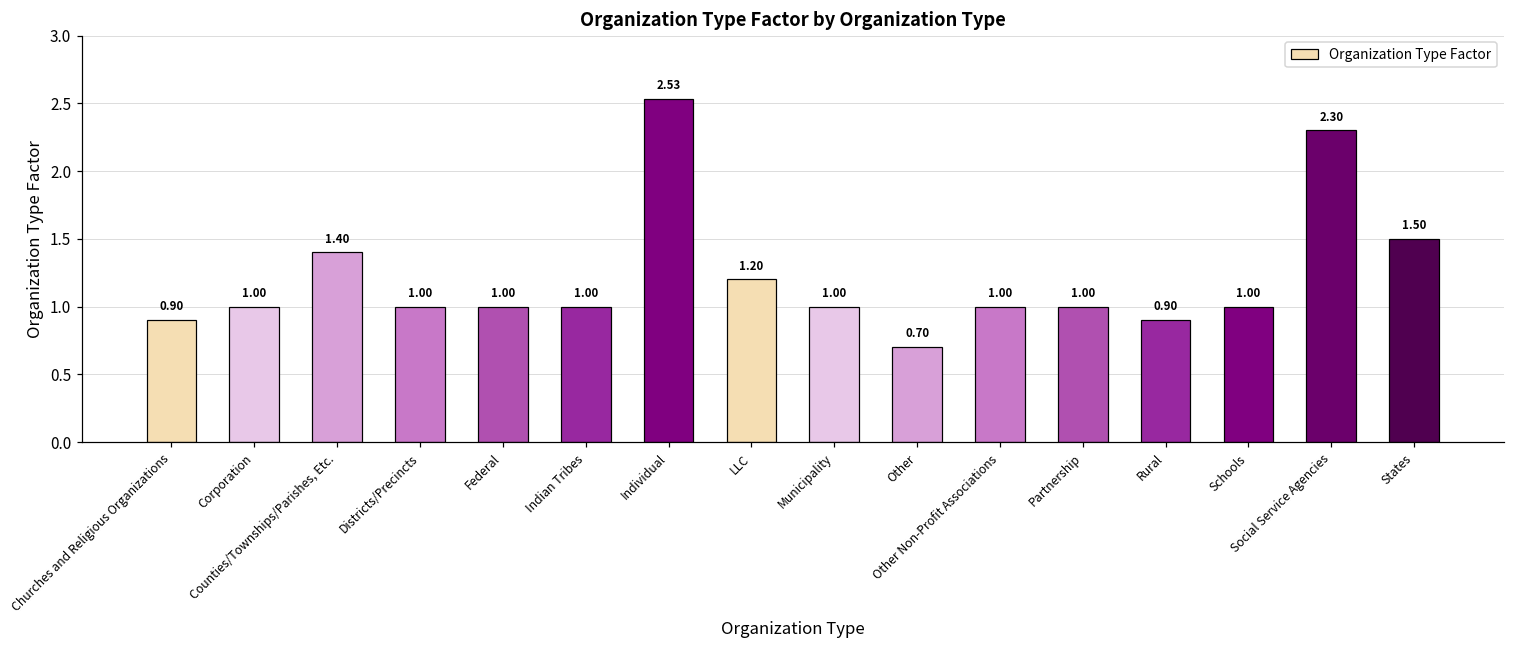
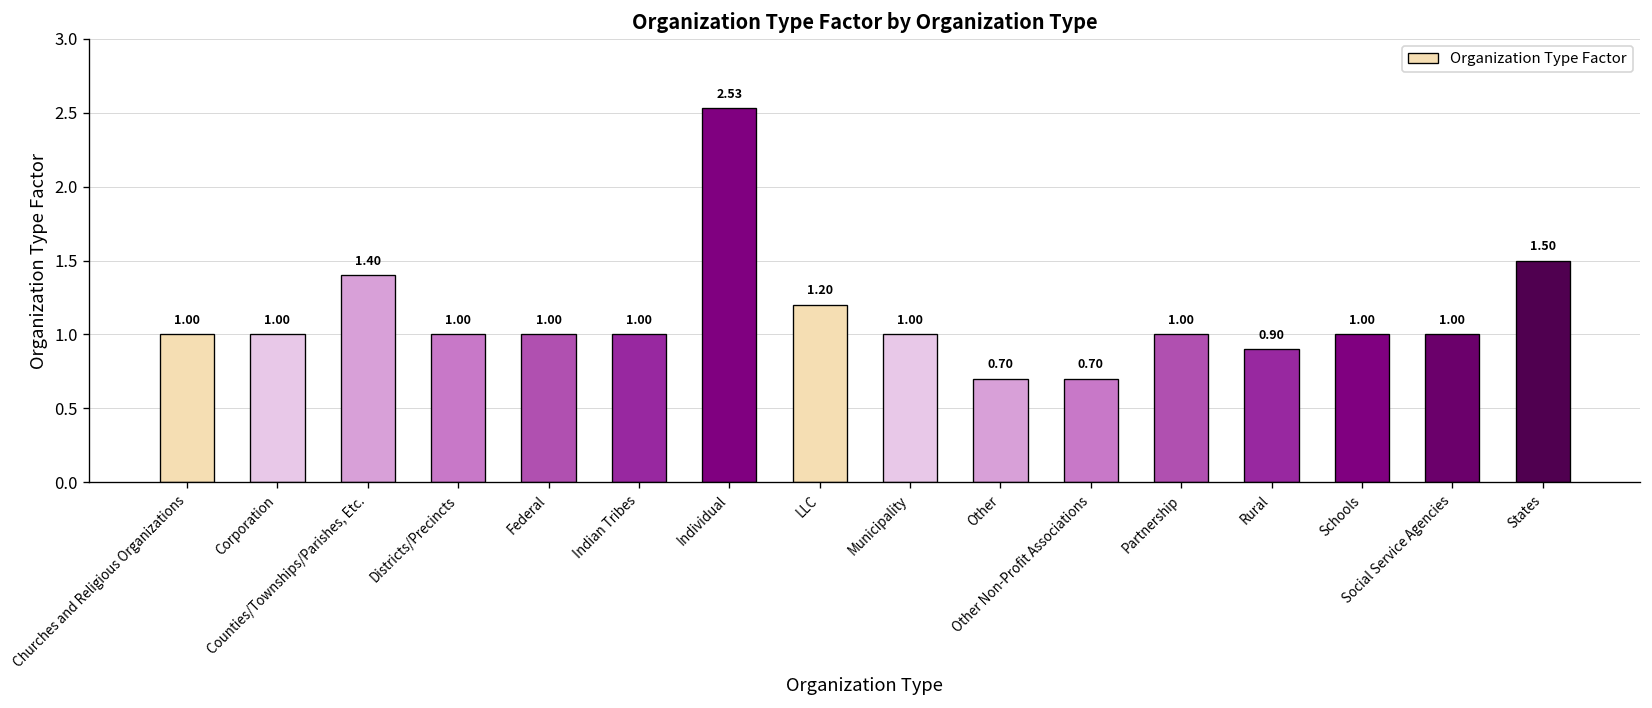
Churches and Religious Organizations: 0.90 -> 1.00
Other Non-Profit Associations: 1.00 -> 0.70
Social Service Agencies: 2.30 -> 1.00
